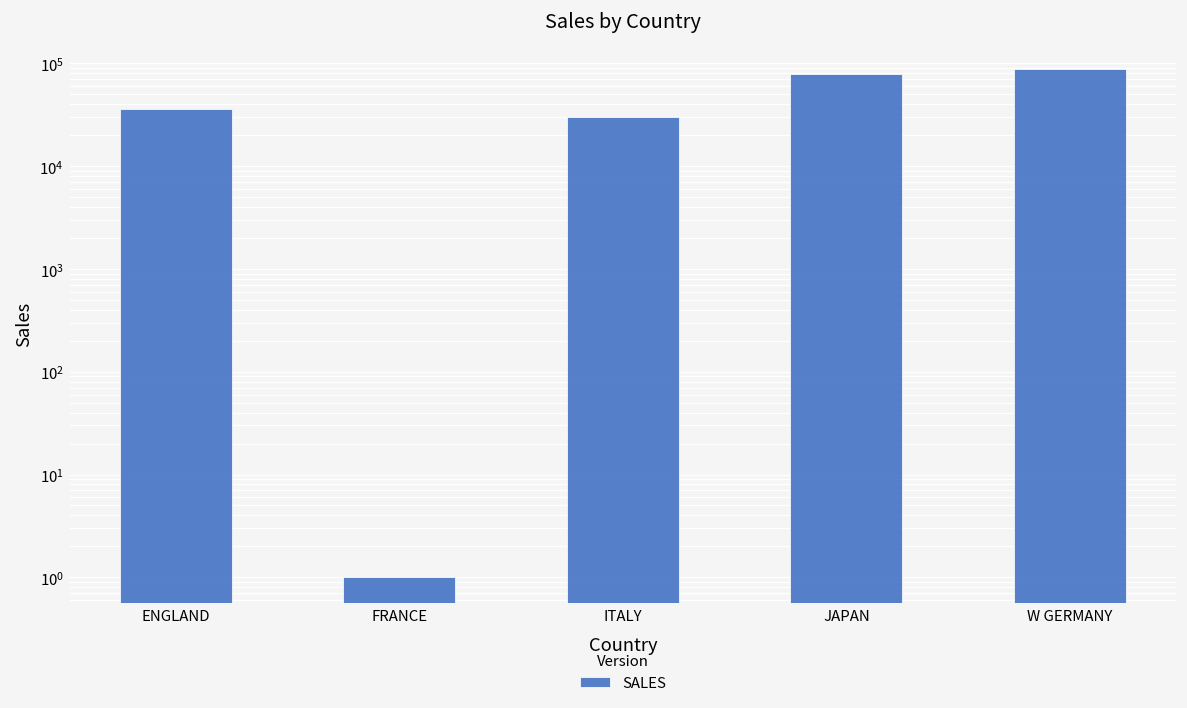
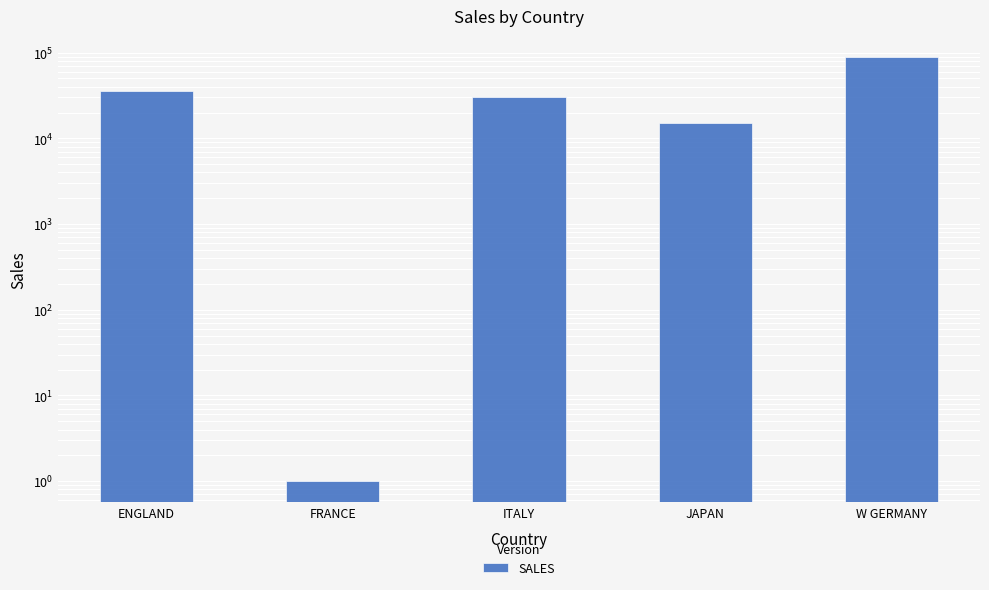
JAPAN: 80000 -> 15000
